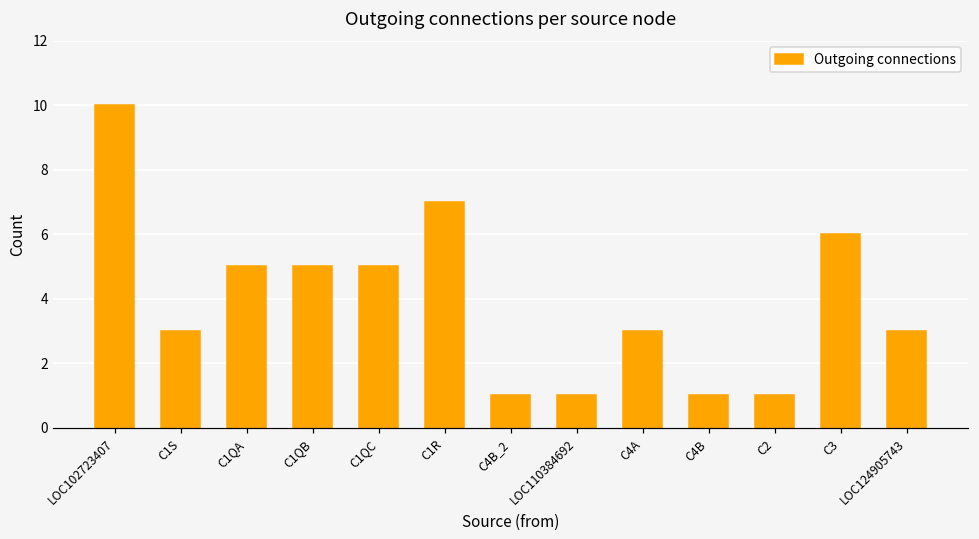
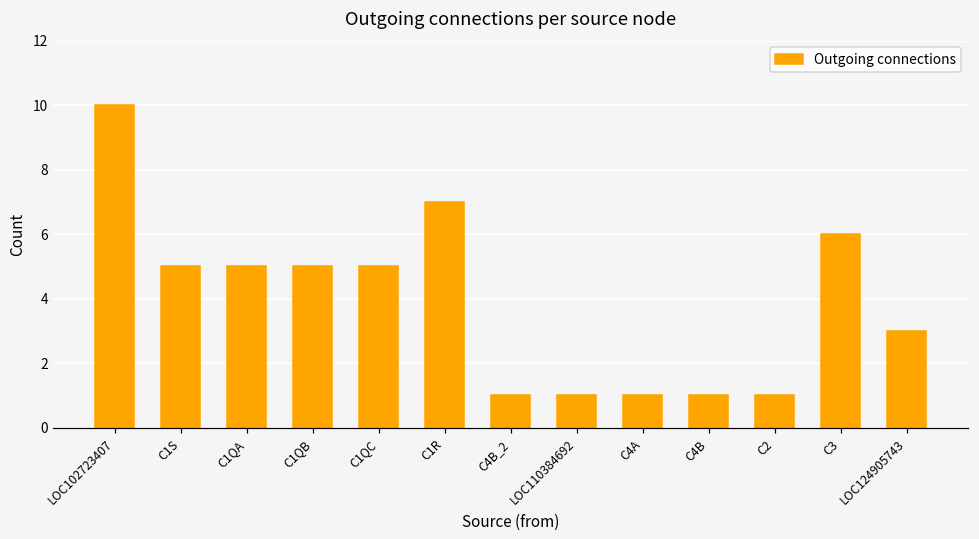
C1S: 3 -> 5
C4A: 3 -> 1
